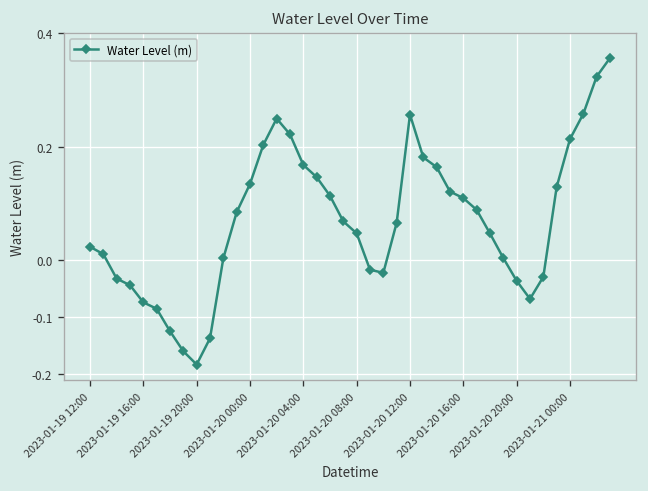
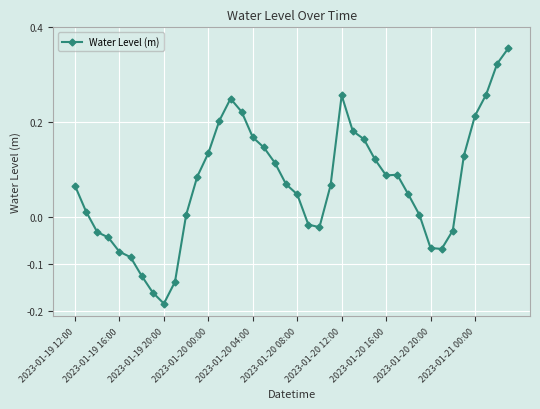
2023-01-19 12:00: 0.02 -> 0.07
2023-01-20 16:00: 0.11 -> 0.09
2023-01-20 20:00: -0.04 -> -0.07
